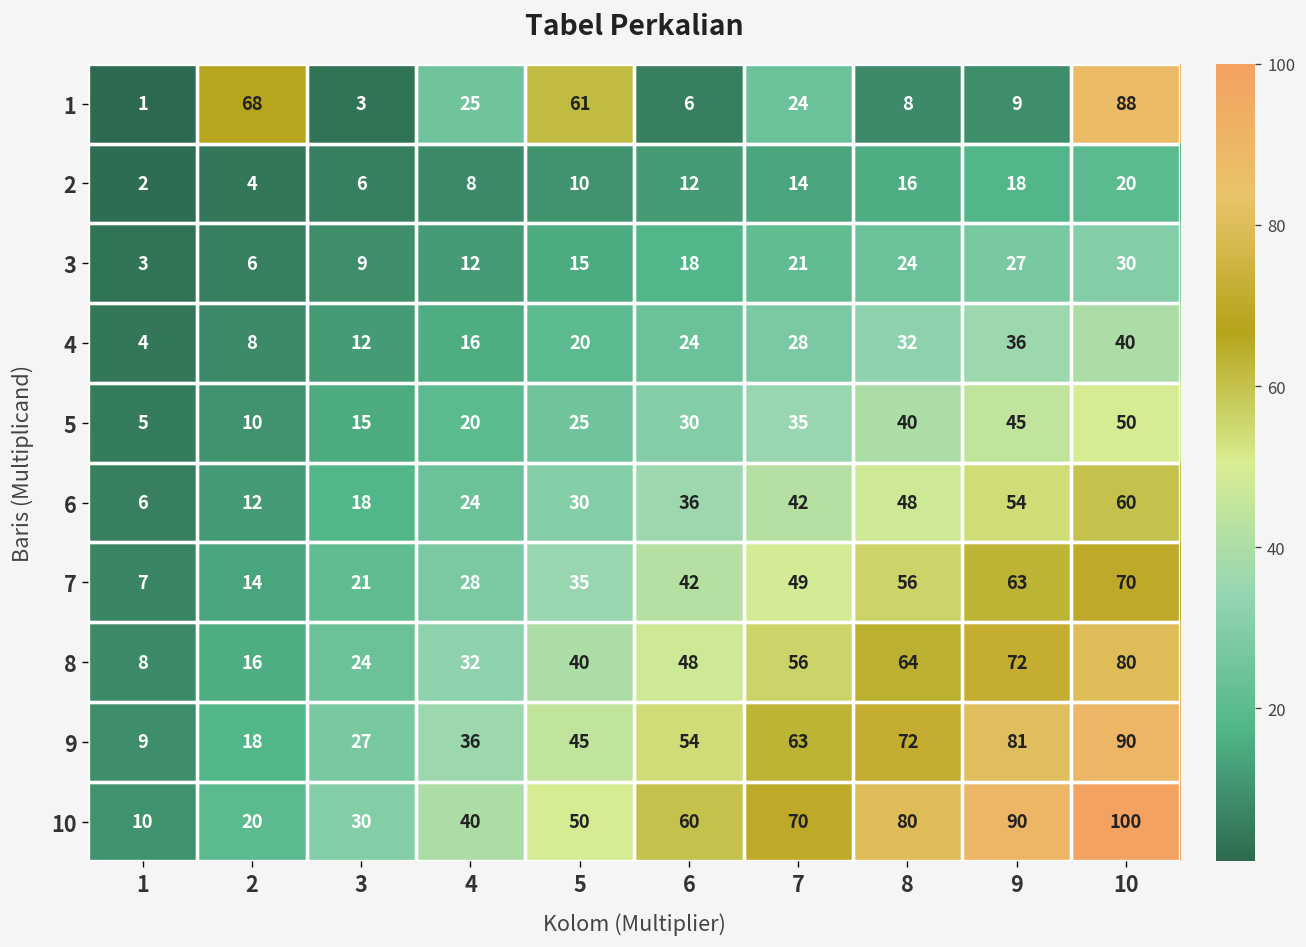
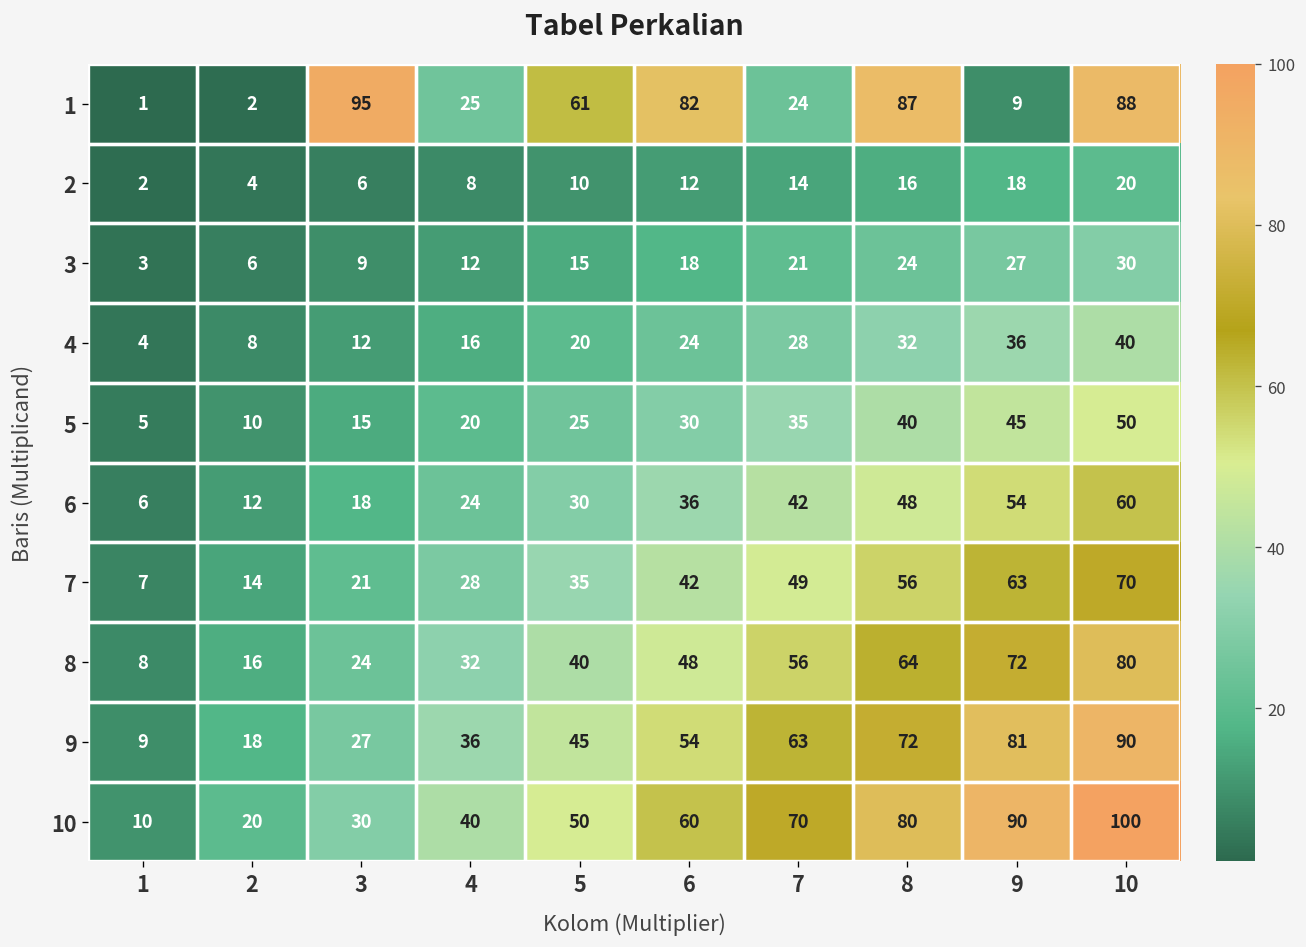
1, 2: 68 -> 2
1, 3: 3 -> 95
1, 6: 6 -> 82
1, 8: 8 -> 87
